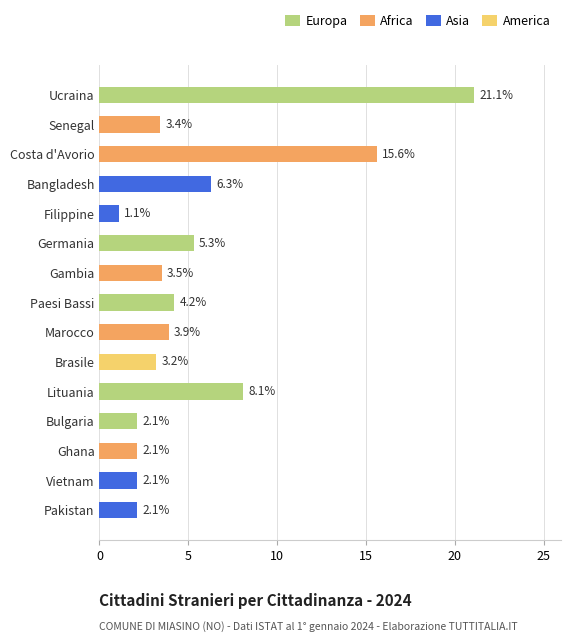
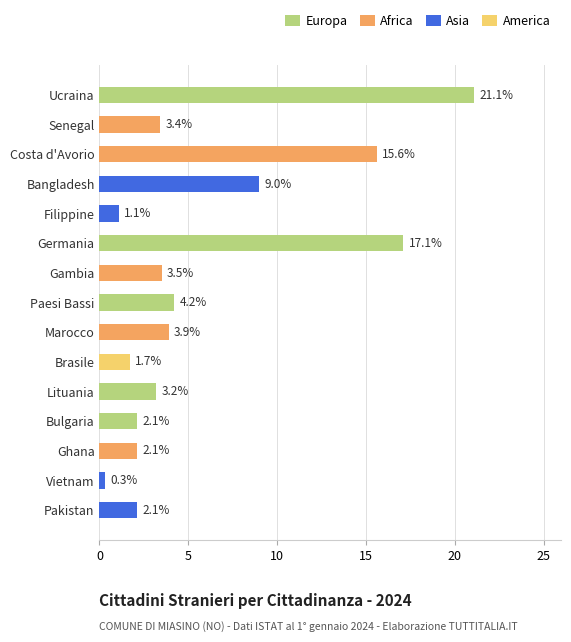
Bangladesh: 6.3% -> 9.0%
Germania: 5.3% -> 17.1%
Brasile: 3.2% -> 1.7%
Lituania: 8.1% -> 3.2%
Vietnam: 2.1% -> 0.3%
